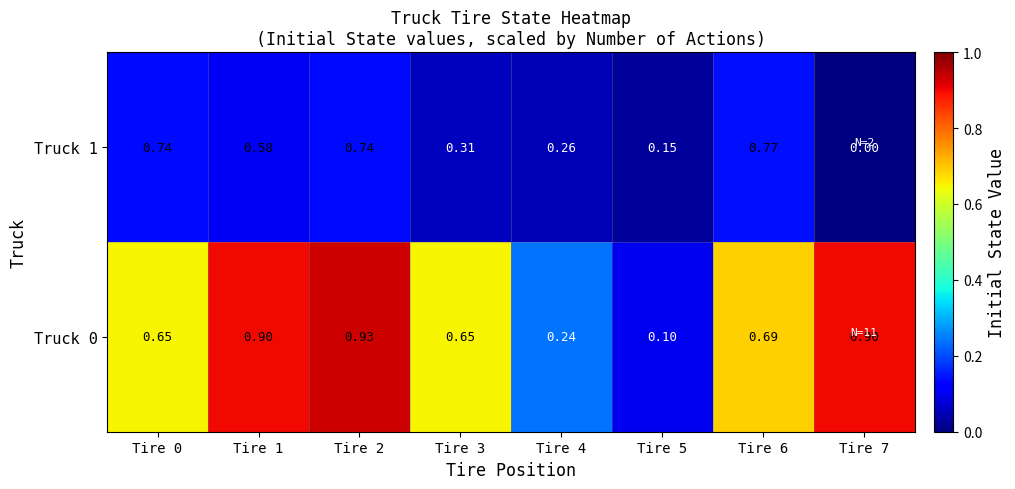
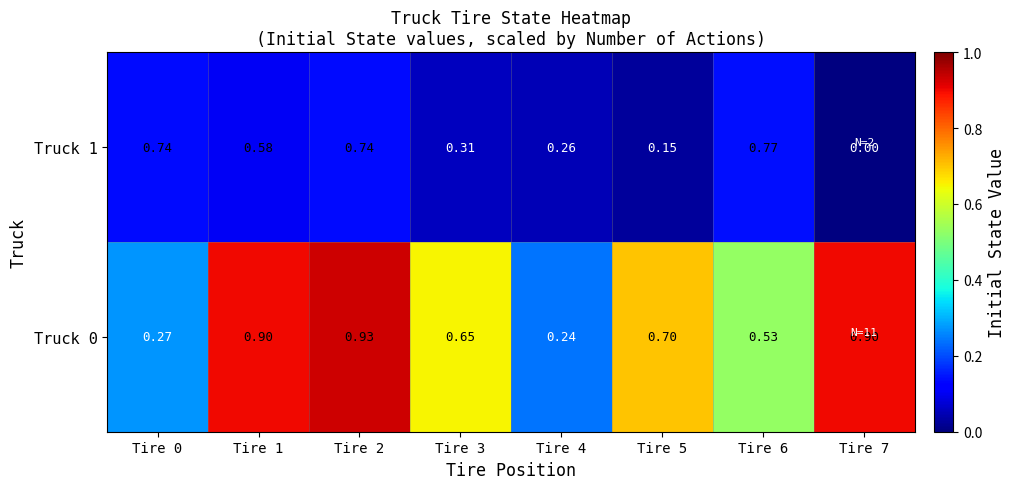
Truck 0, Tire 0: 0.65 -> 0.27
Truck 0, Tire 5: 0.10 -> 0.70
Truck 0, Tire 6: 0.69 -> 0.53
